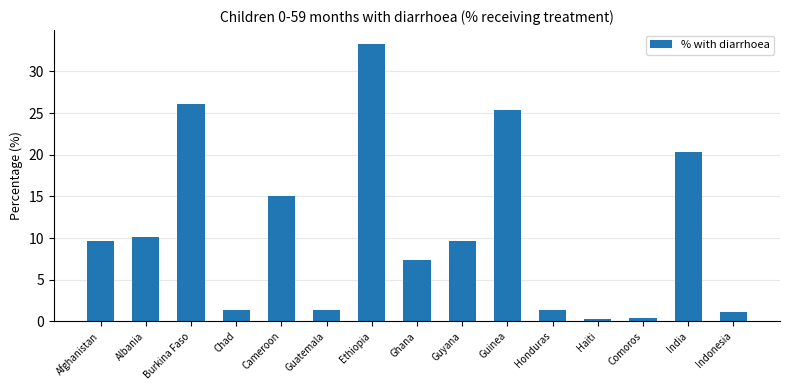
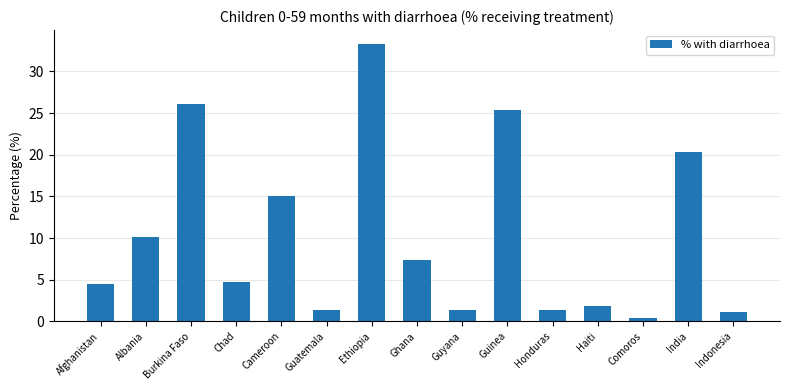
Afghanistan: 10 -> 5
Chad: 1 -> 5
Guyana: 10 -> 1
Haiti: 0 -> 2
